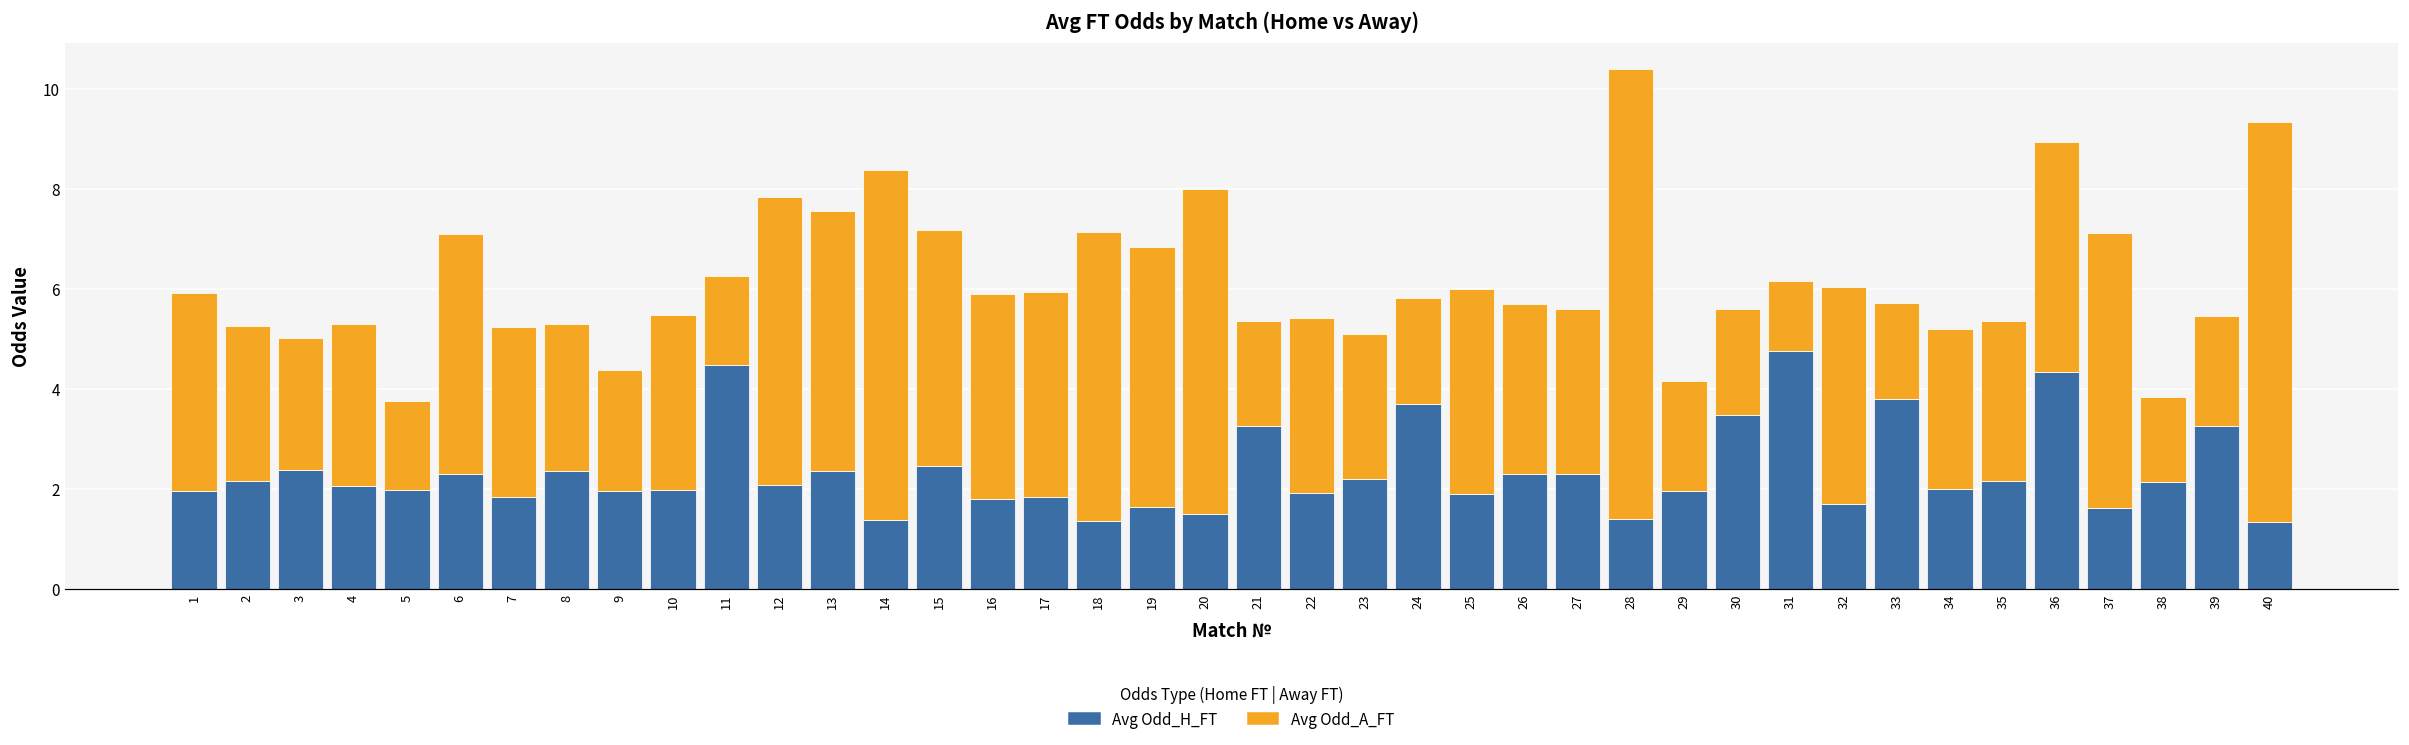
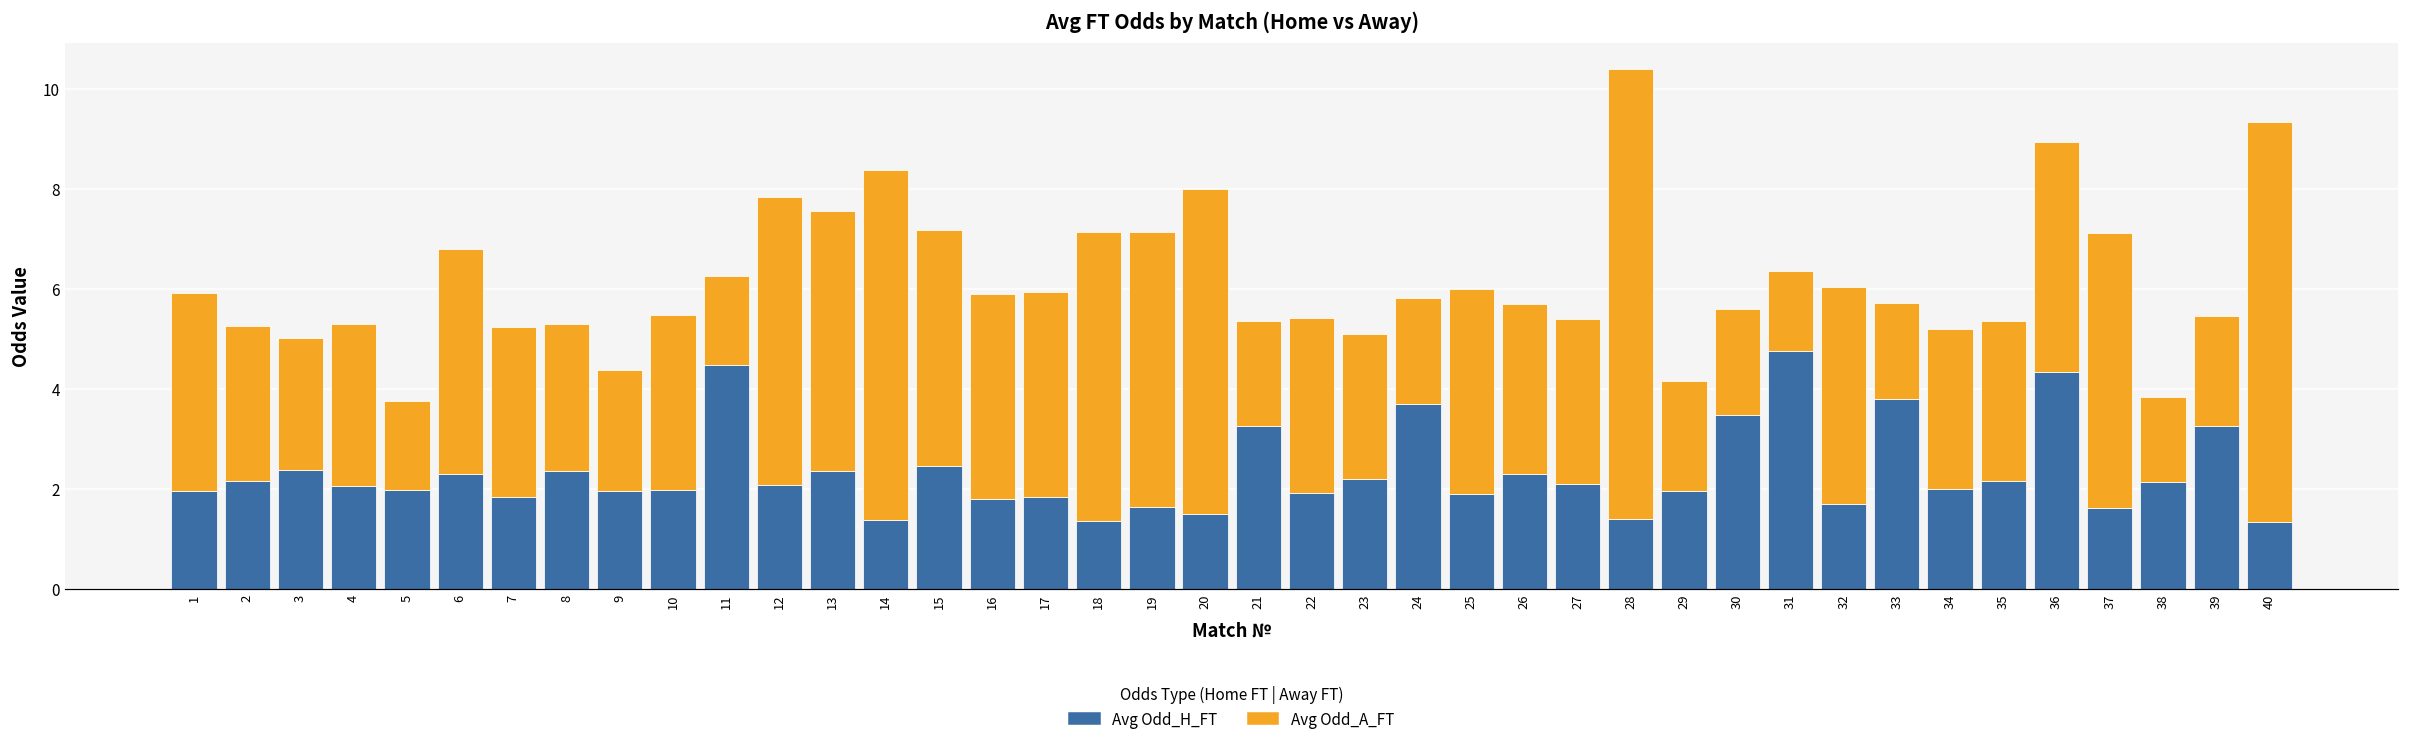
Avg Odd_A_FT, 6: 4.8 -> 4.5
Avg Odd_A_FT, 19: 5.2 -> 5.5
Avg Odd_H_FT, 27: 2.3 -> 2.1
Avg Odd_A_FT, 31: 1.4 -> 1.6
